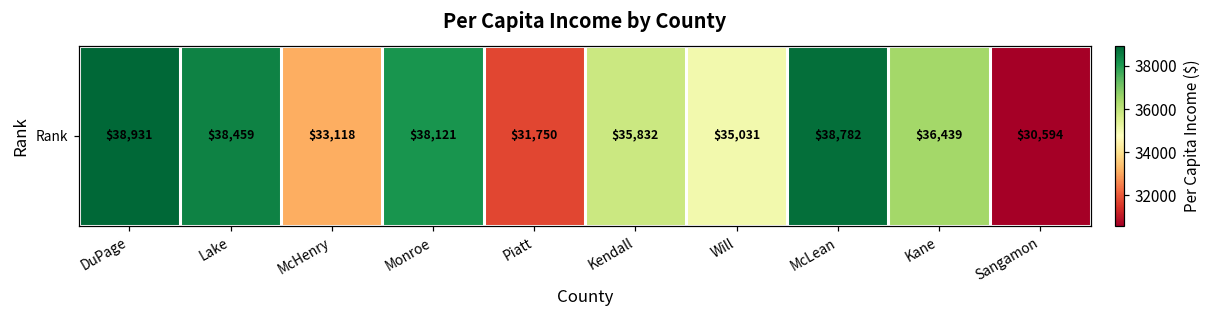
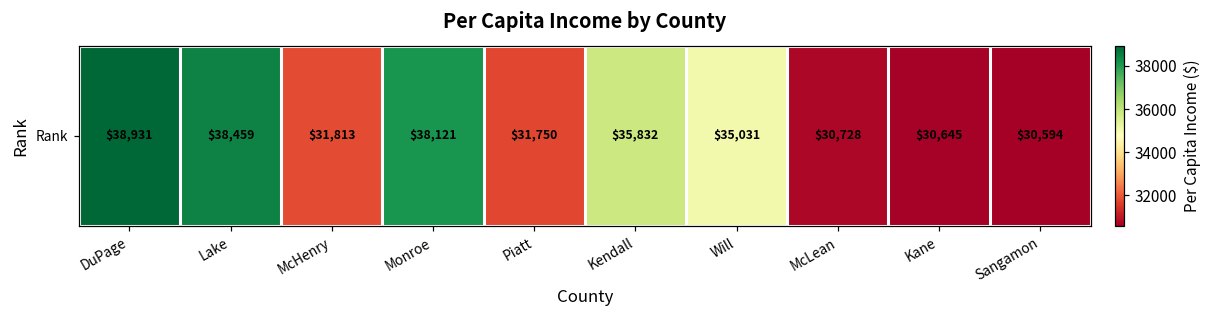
Rank, McHenry: $33,118 -> $31,813
Rank, McLean: $38,782 -> $30,728
Rank, Kane: $36,439 -> $30,645
